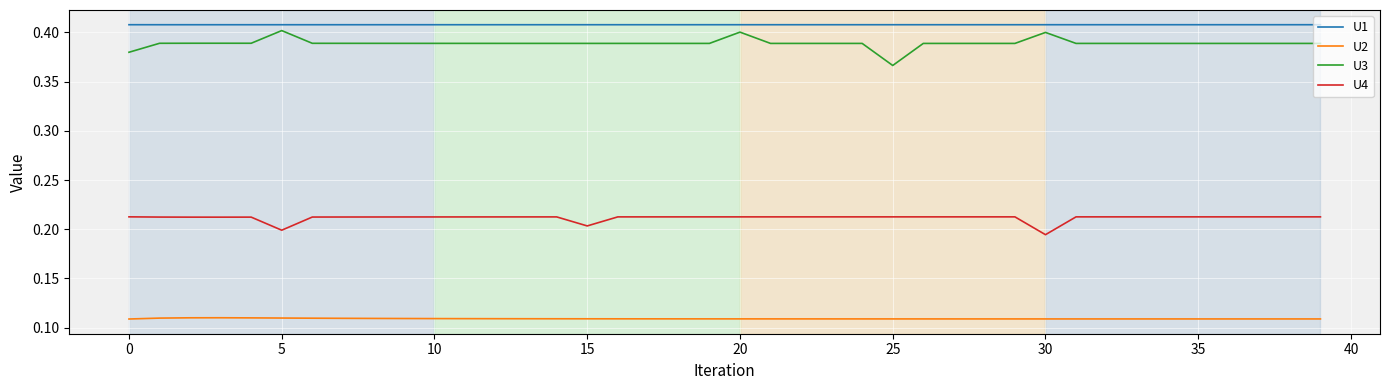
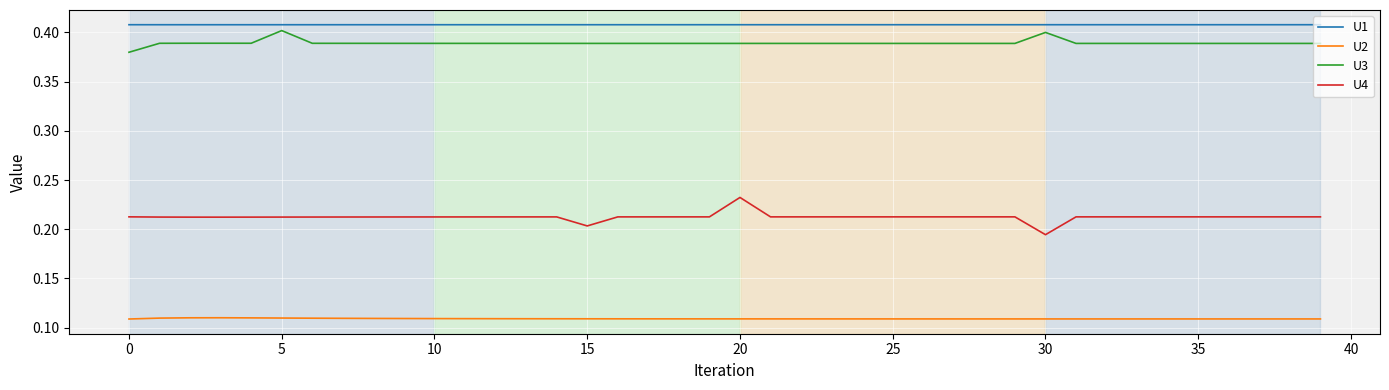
U4, 5: 0.20 -> 0.21
U3, 20: 0.40 -> 0.39
U4, 20: 0.21 -> 0.23
U3, 25: 0.37 -> 0.39
